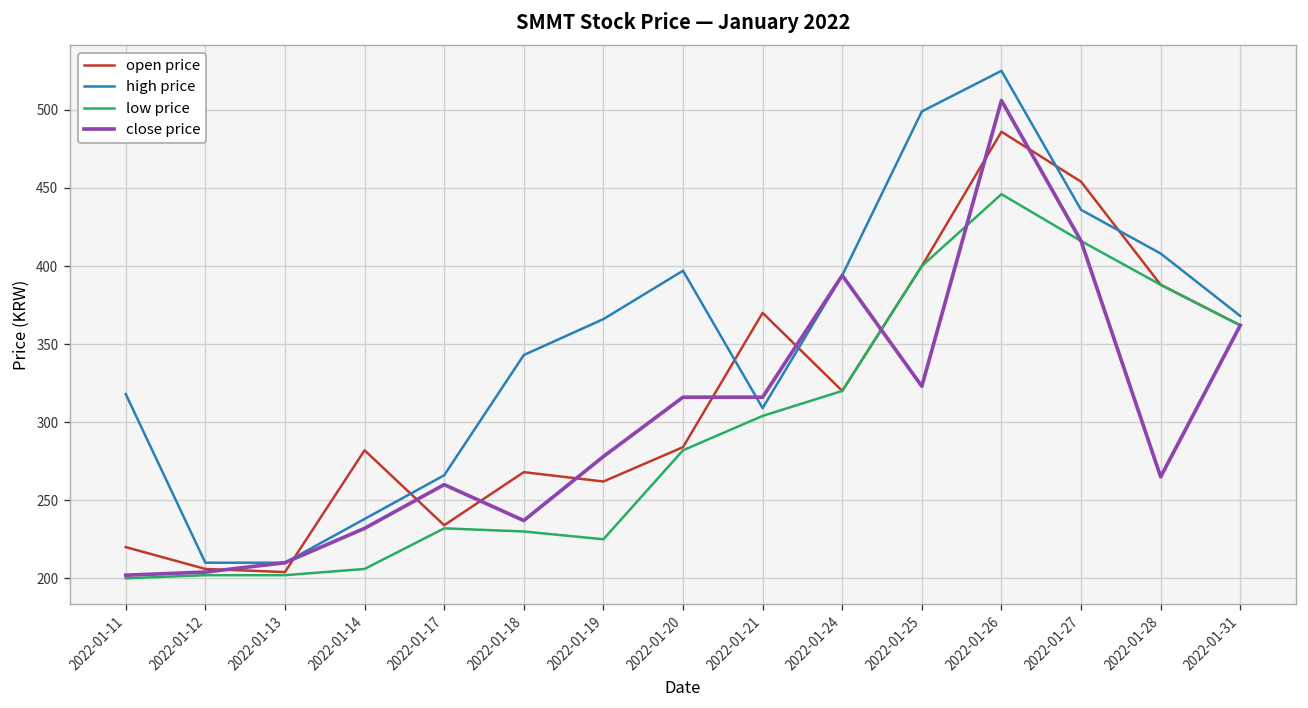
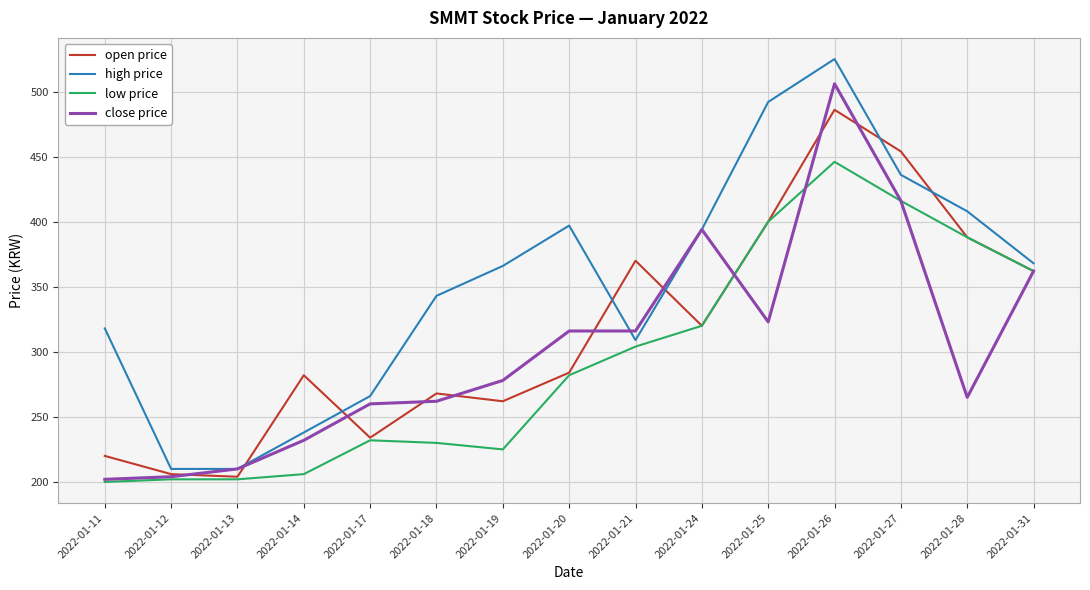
close price, 2022-01-18: 237 -> 262
high price, 2022-01-25: 499 -> 492
